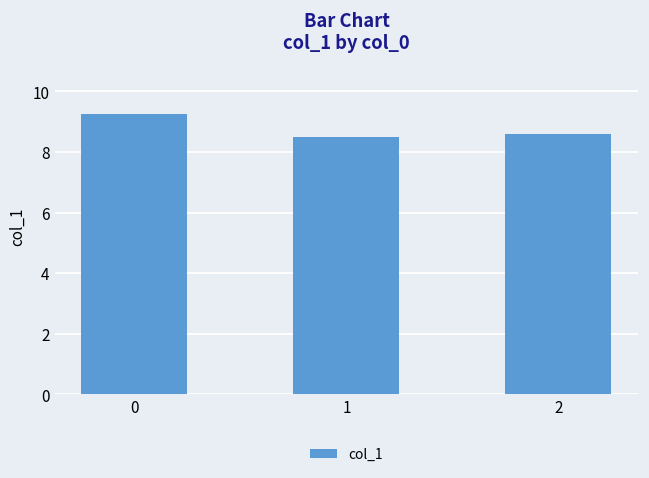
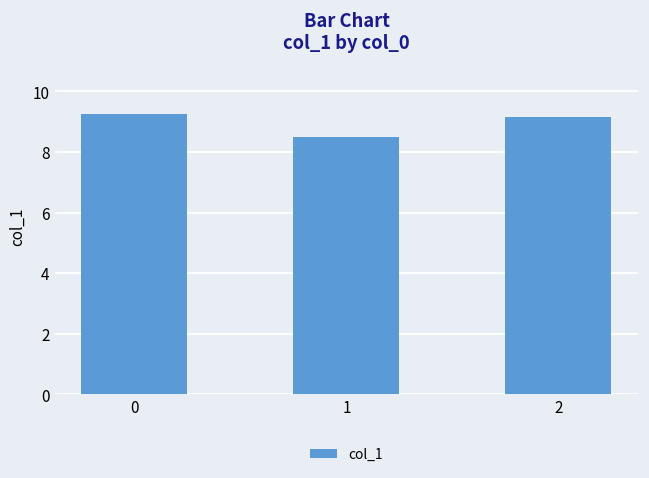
2: 8.6 -> 9.2
